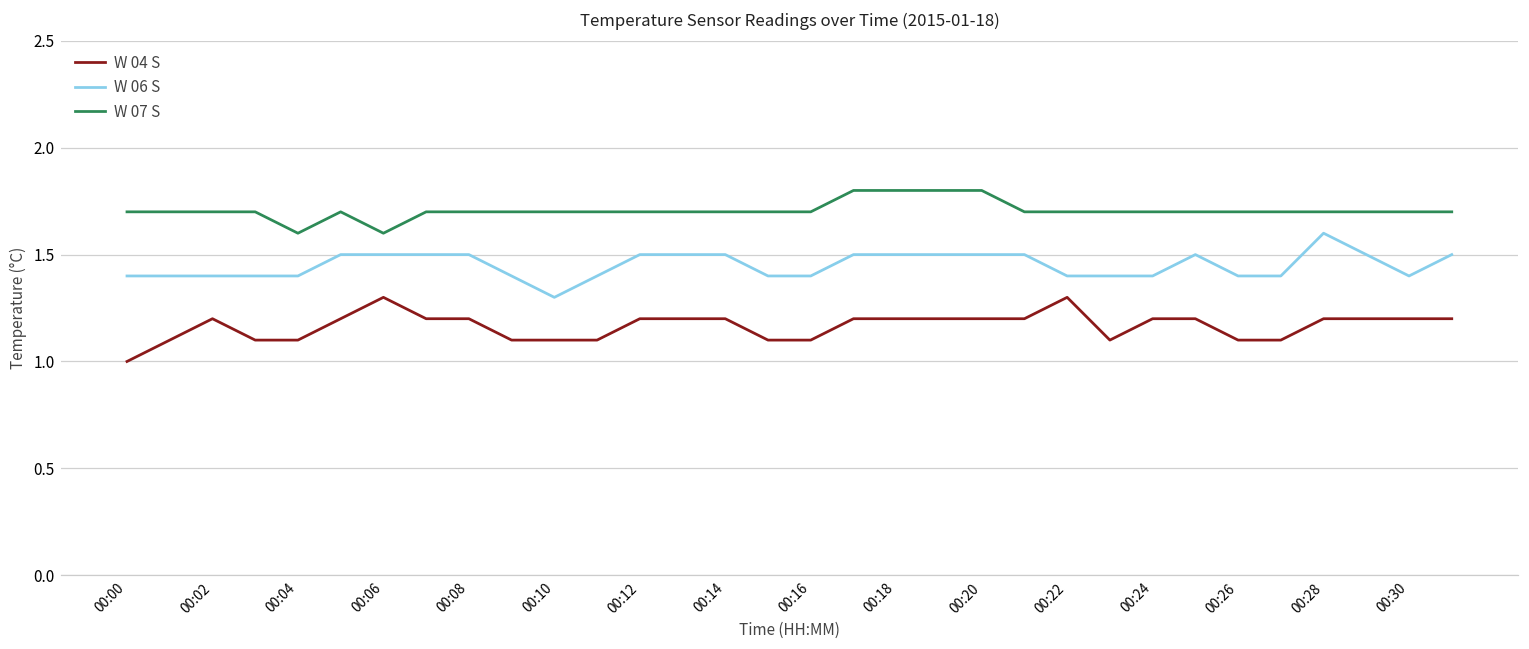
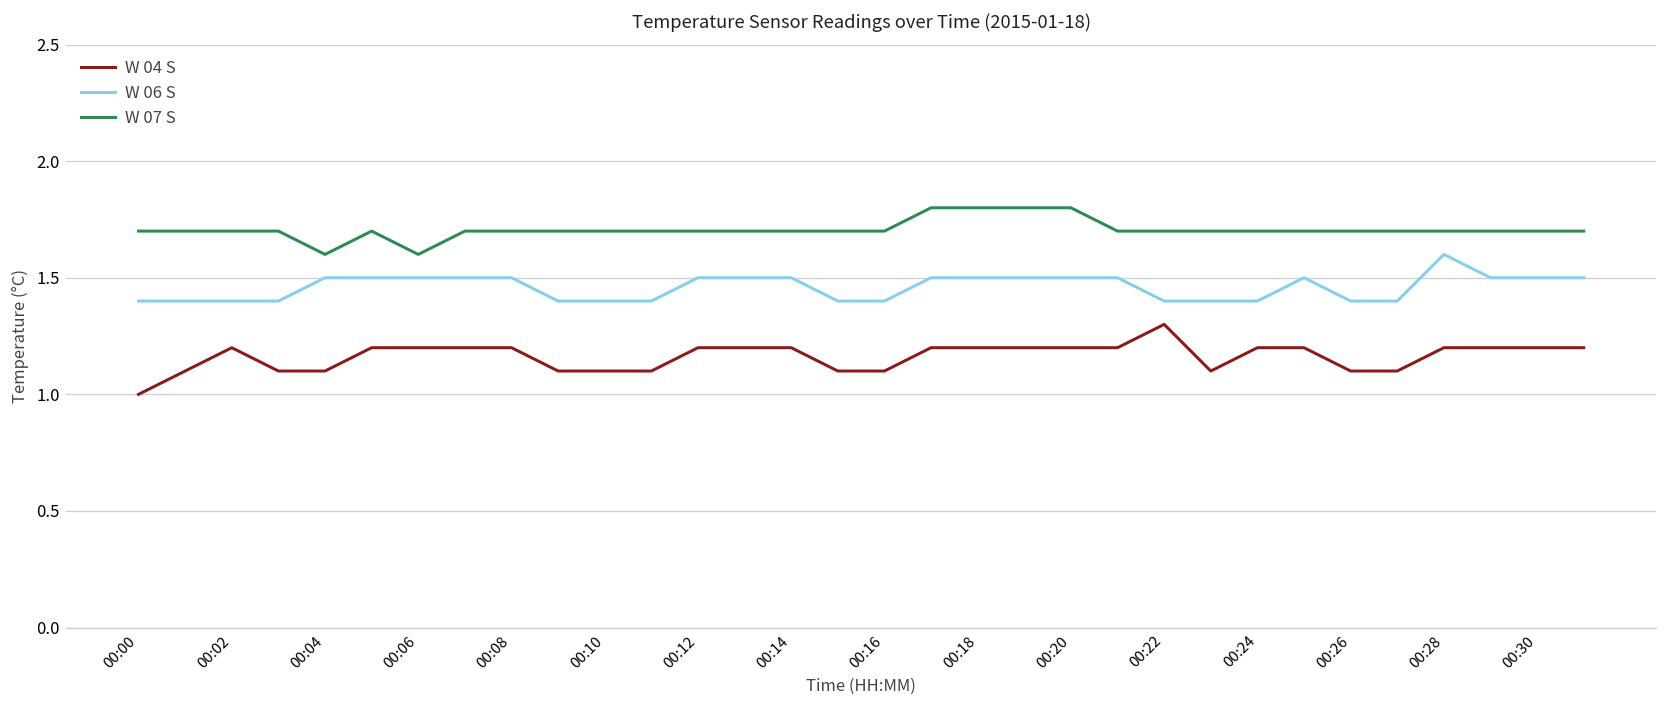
W 06 S, 00:04: 1.4 -> 1.5
W 04 S, 00:06: 1.3 -> 1.2
W 06 S, 00:10: 1.3 -> 1.4
W 06 S, 00:30: 1.4 -> 1.5
